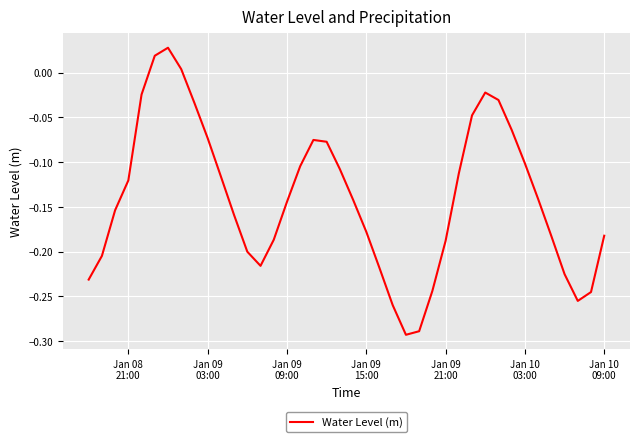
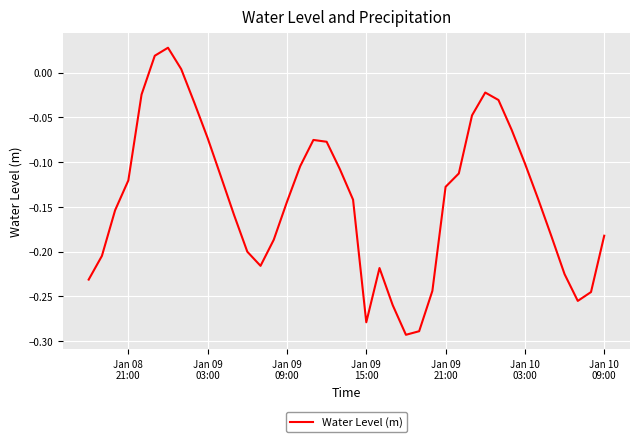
Jan 09 15:00: -0.18 -> -0.28
Jan 09 21:00: -0.19 -> -0.13
